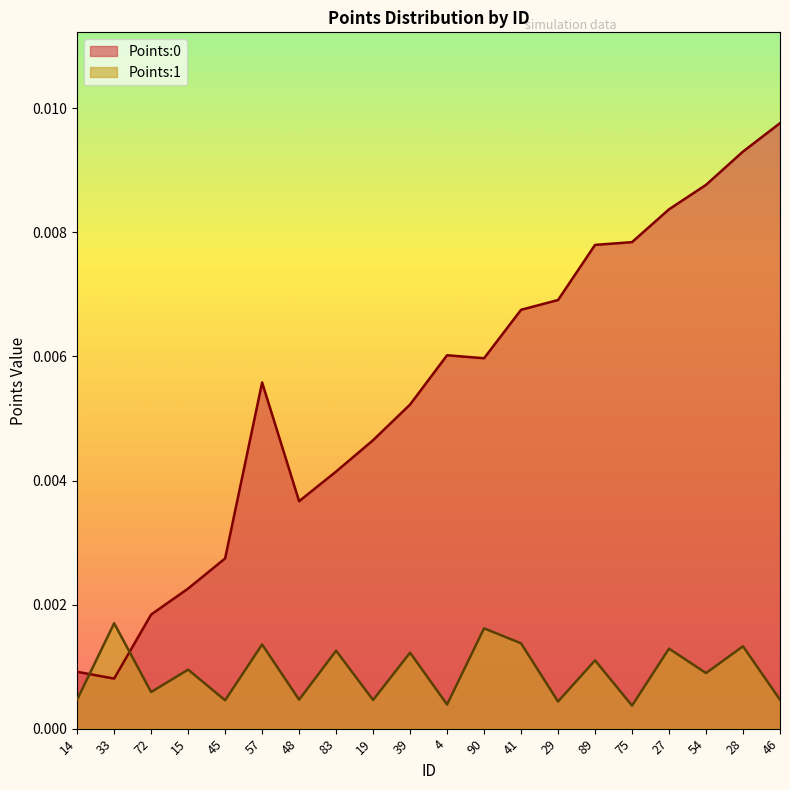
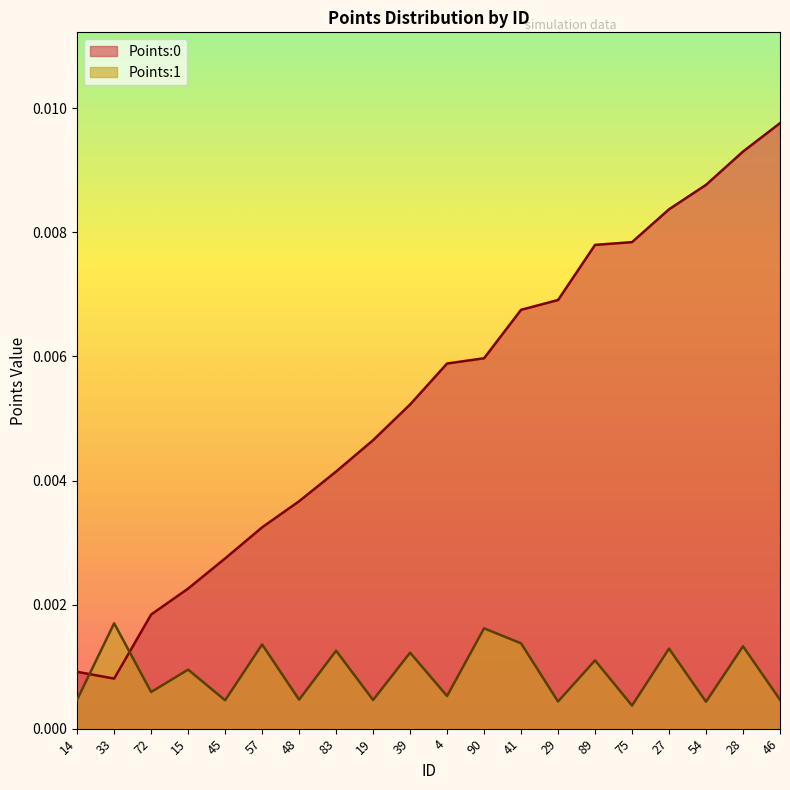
Points:0, 57: 0.0056 -> 0.0032
Points:0, 4: 0.0060 -> 0.0059
Points:1, 4: 0.0004 -> 0.0005
Points:1, 54: 0.0009 -> 0.0004
